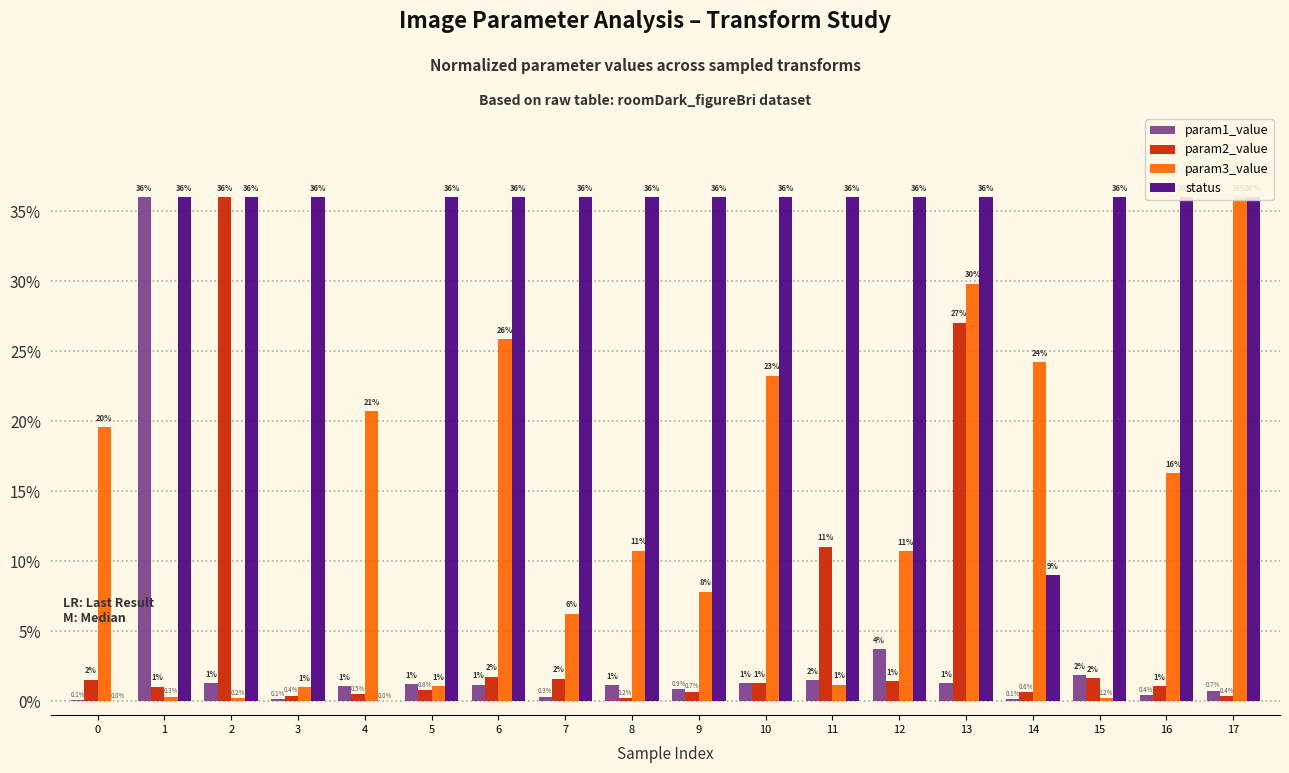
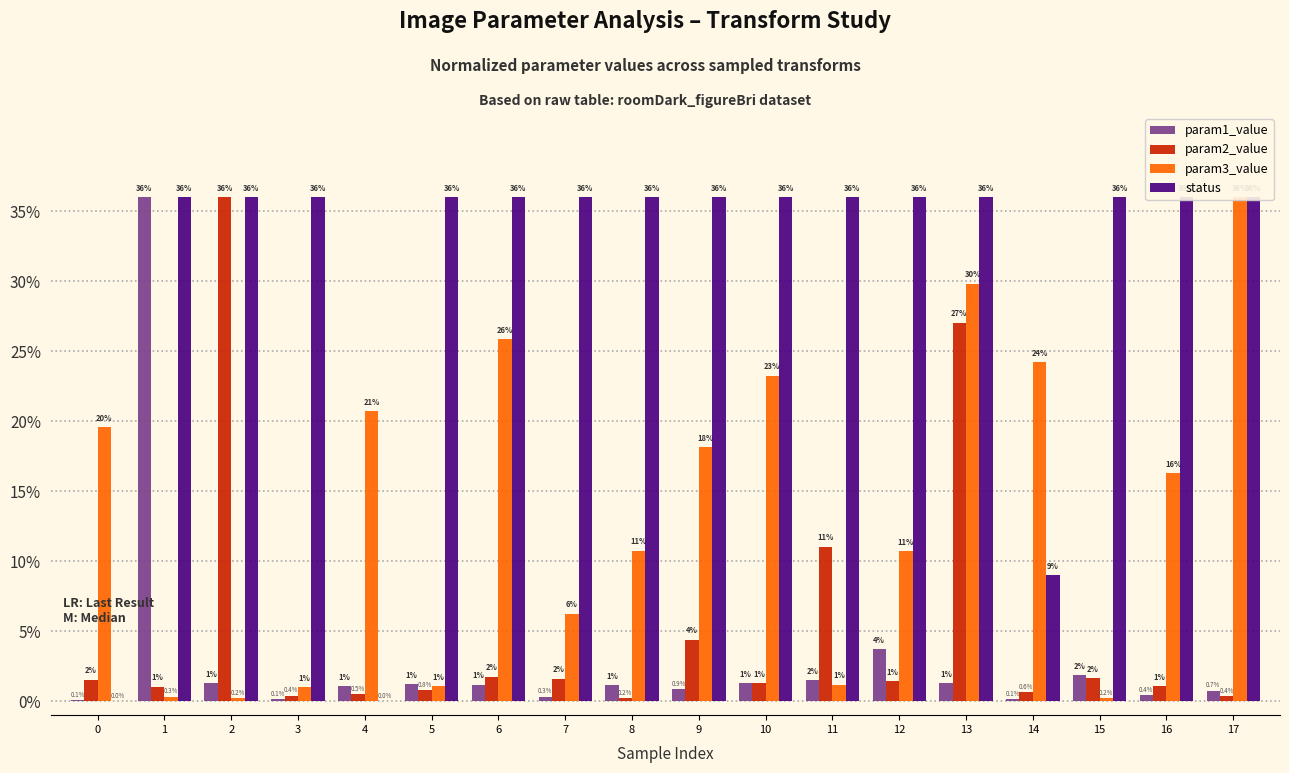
param2_value, 9: 0.7% -> 4%
param3_value, 9: 8% -> 18%
